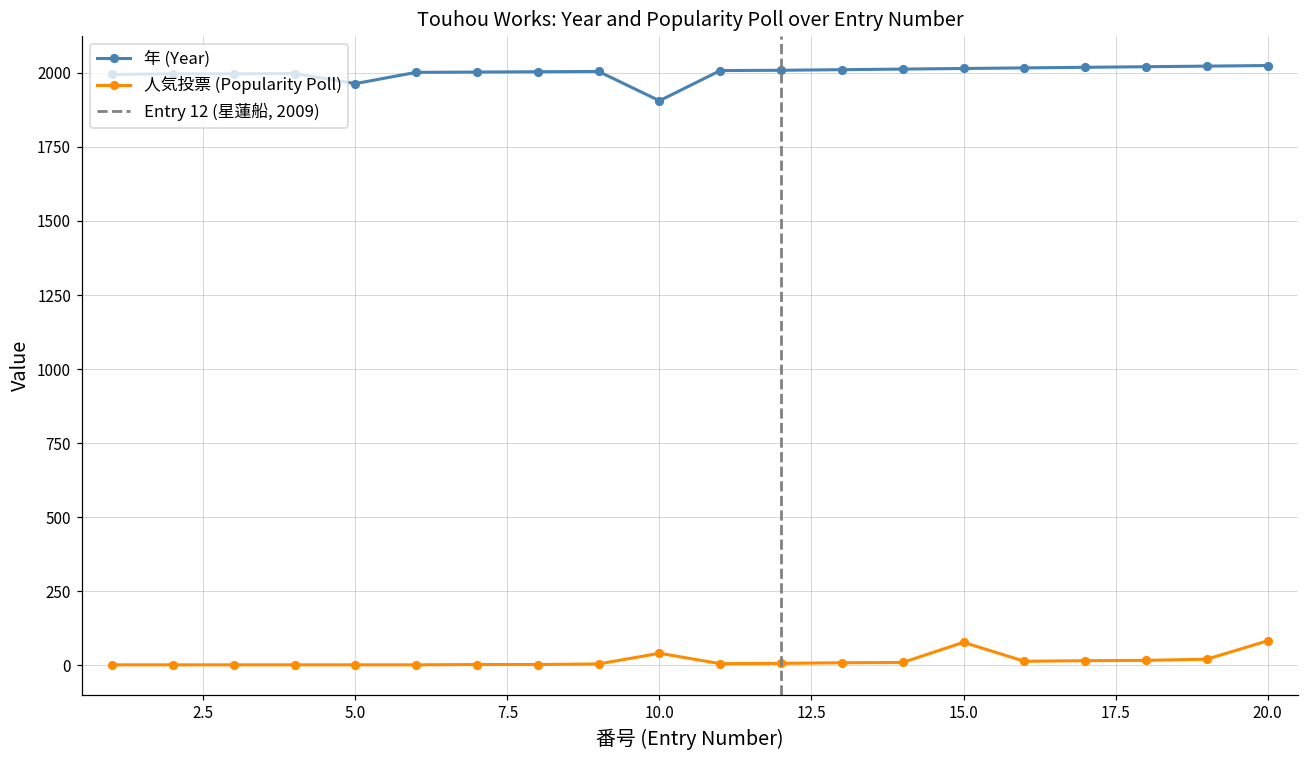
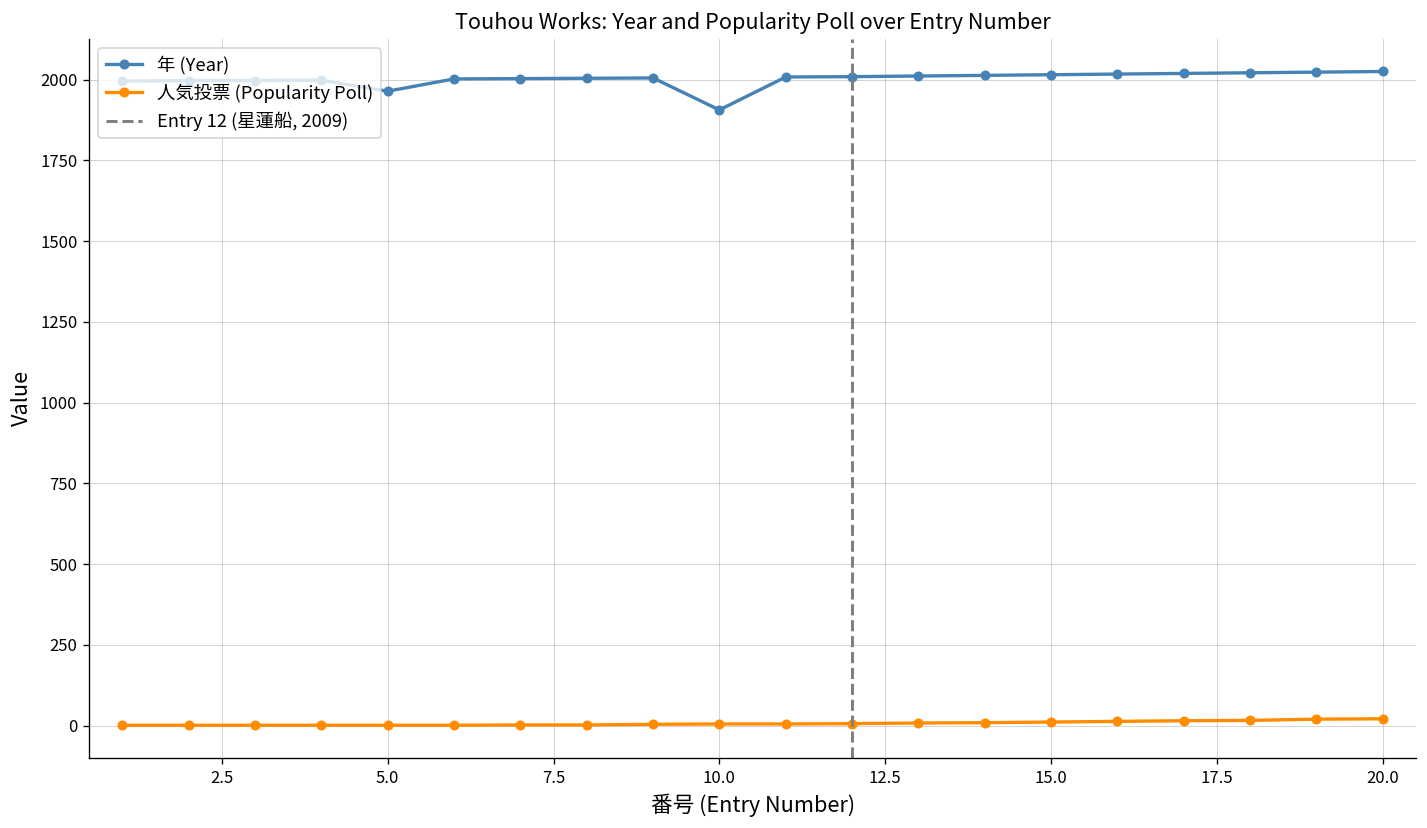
人気投票 (Popularity Poll), 10.0: 40 -> 10
人気投票 (Popularity Poll), 15.0: 80 -> 10
人気投票 (Popularity Poll), 20.0: 80 -> 20
